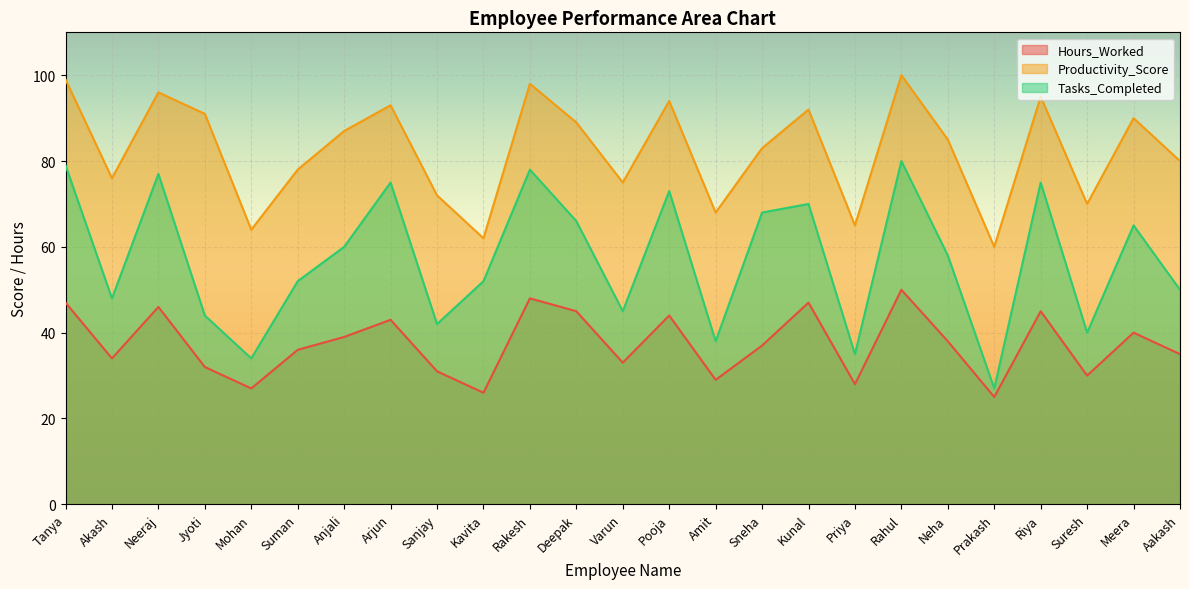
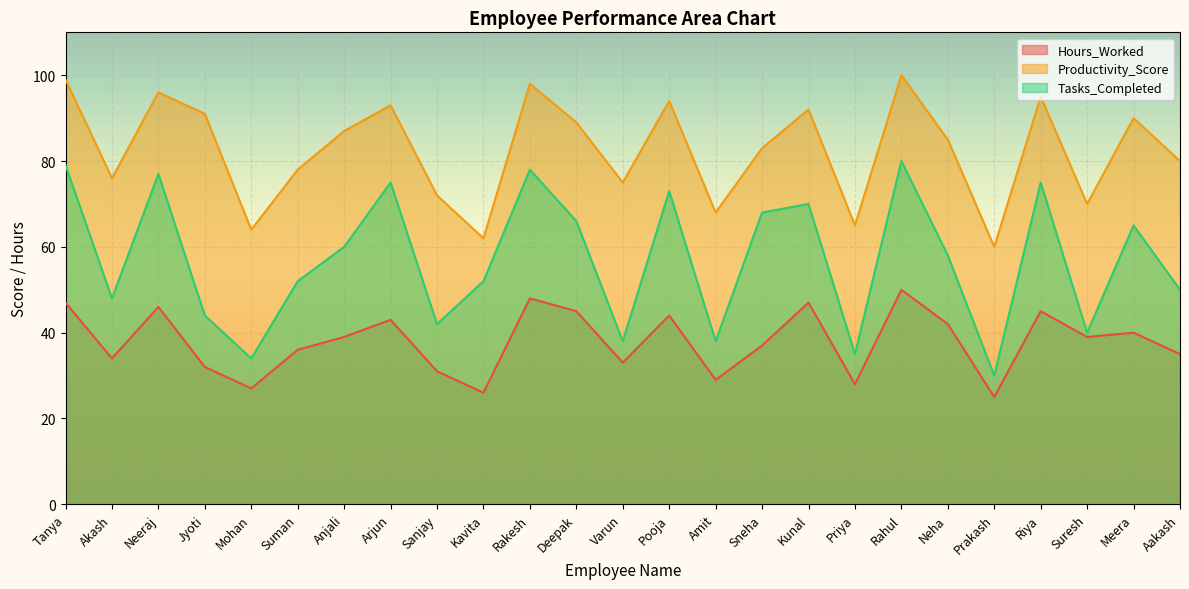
Tasks_Completed, Varun: 45 -> 38
Hours_Worked, Neha: 38 -> 42
Tasks_Completed, Prakash: 27 -> 30
Hours_Worked, Suresh: 30 -> 39
